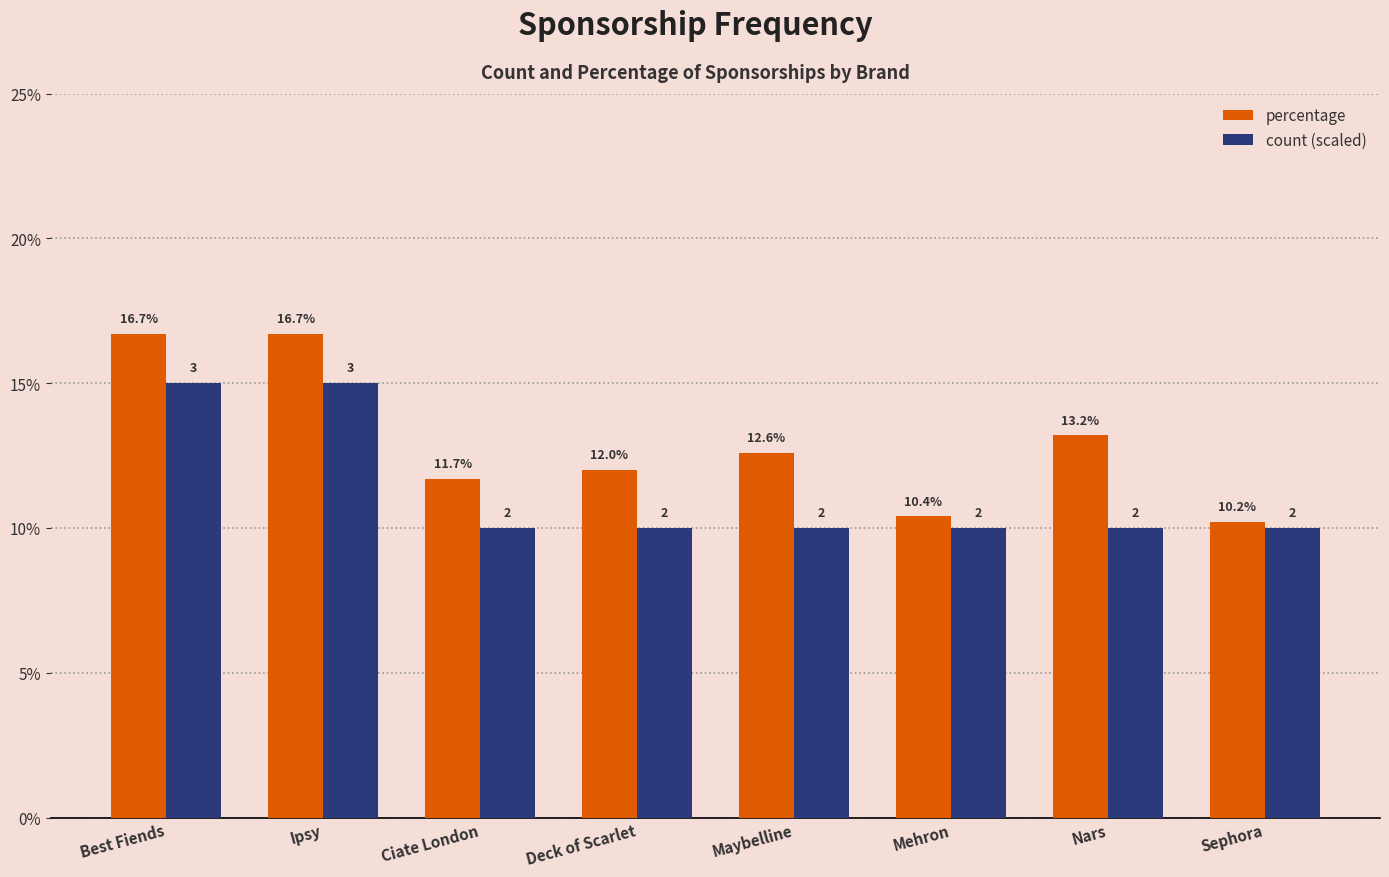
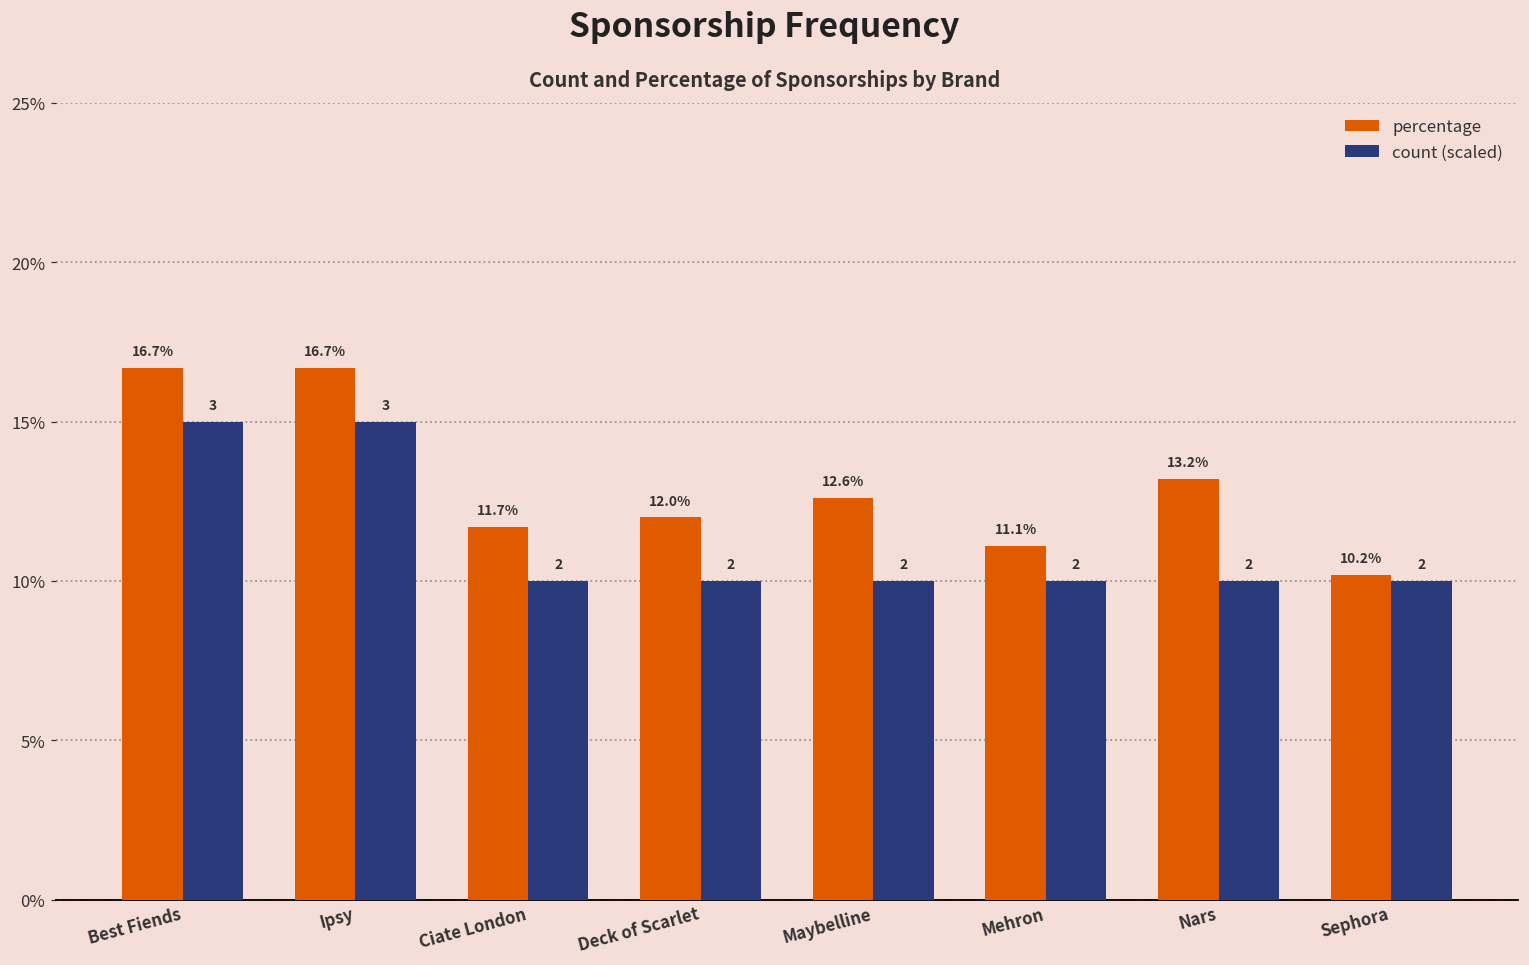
percentage, Mehron: 10.4% -> 11.1%
